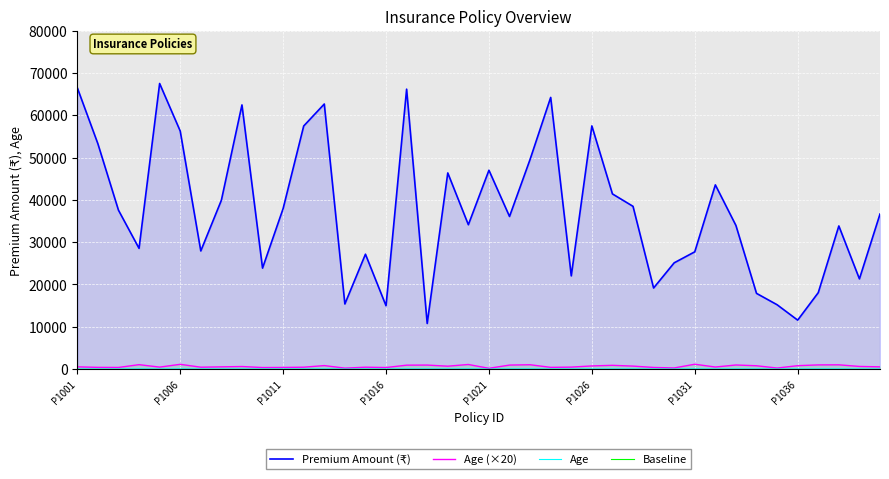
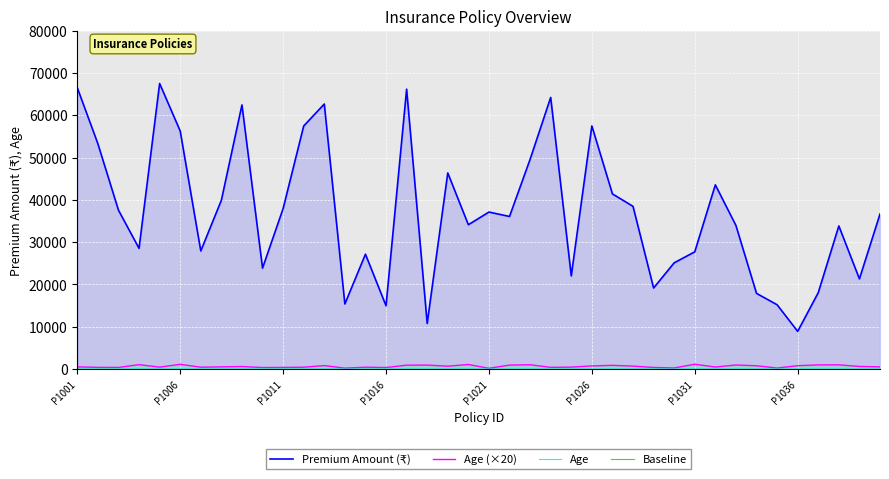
Premium Amount (₹), P1021: 47000 -> 37000
Premium Amount (₹), P1036: 12000 -> 9000
